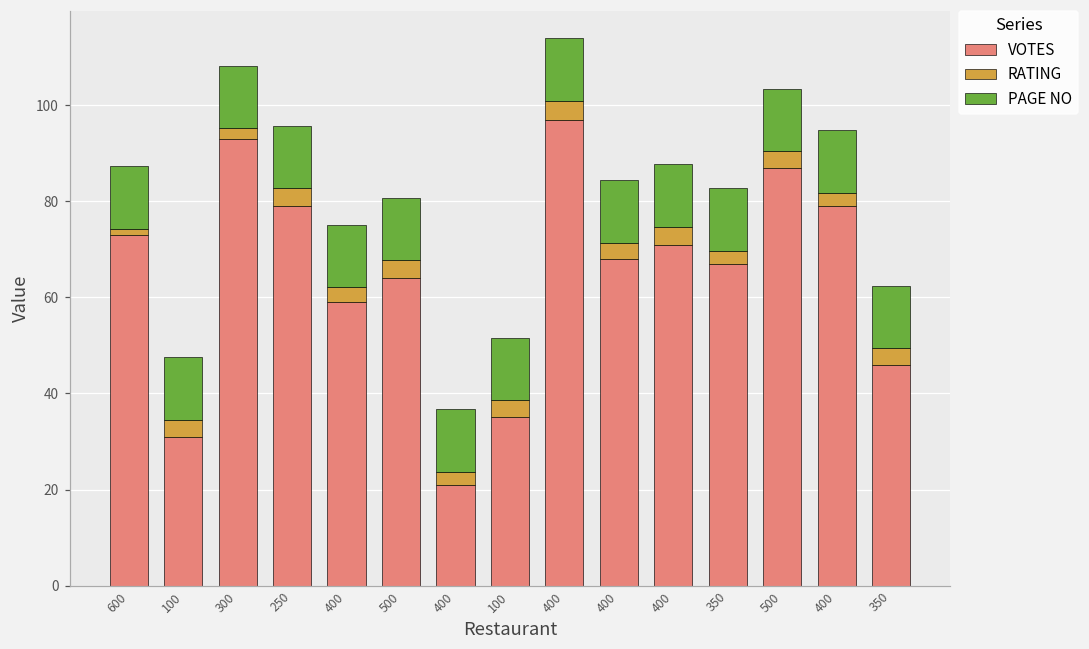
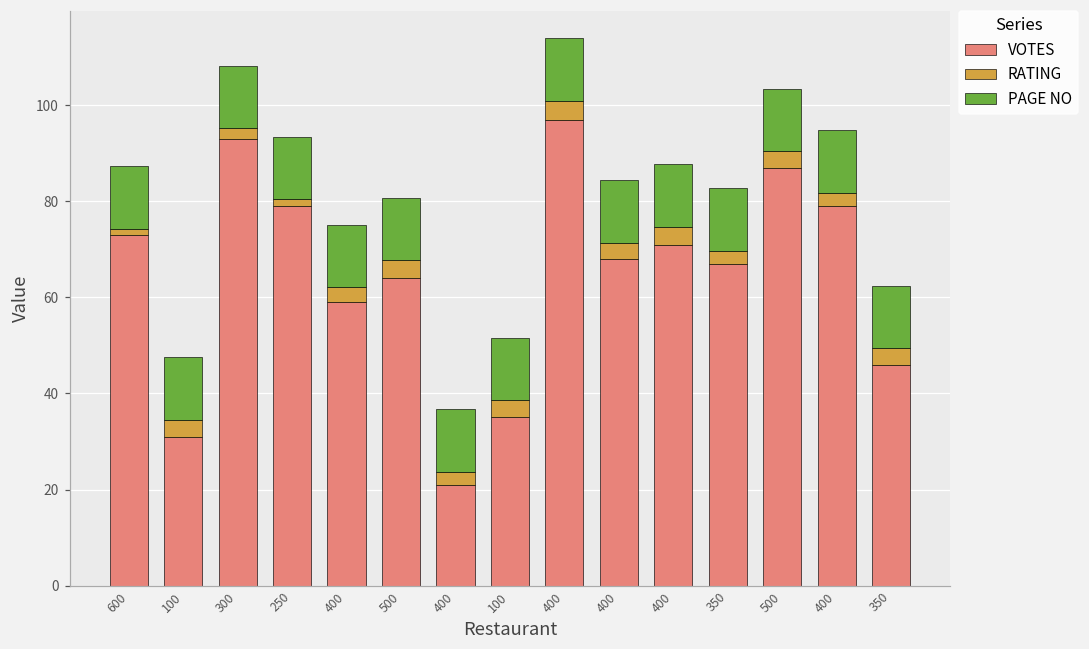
RATING, 250: 4 -> 1
